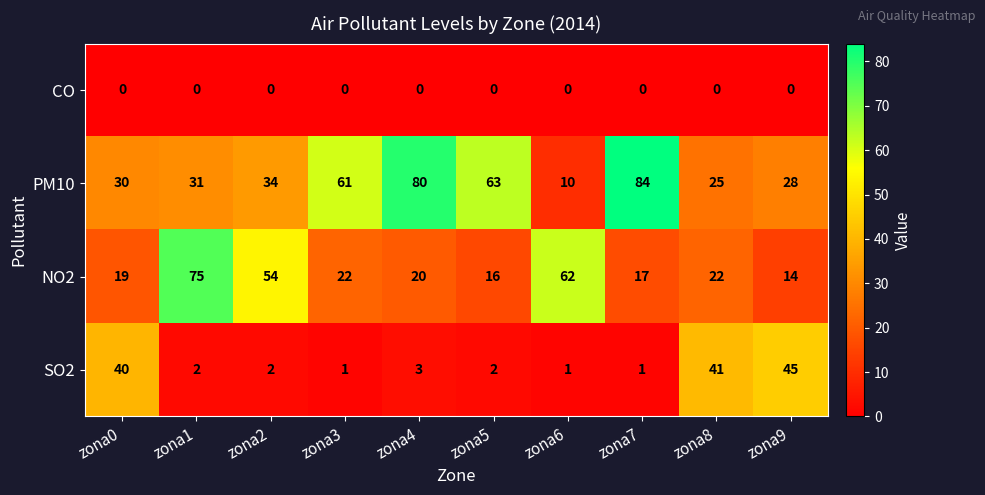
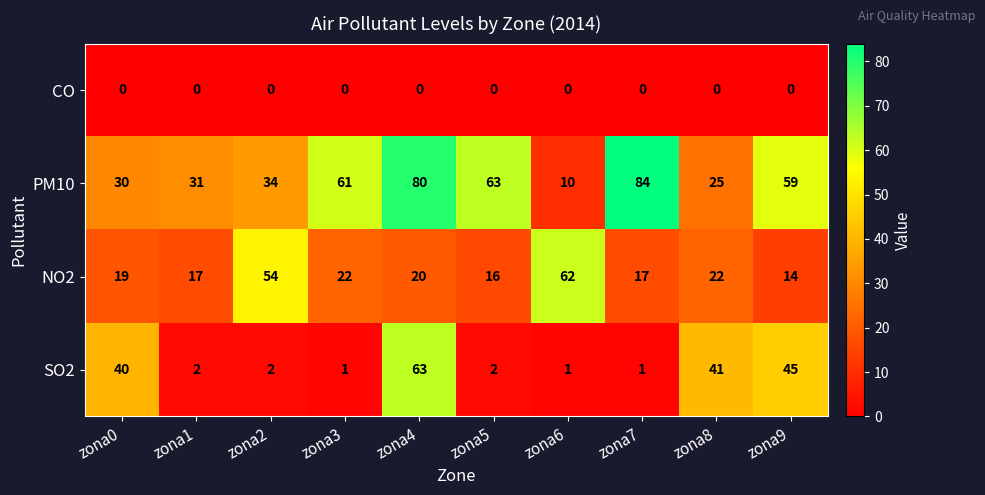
PM10, zona9: 28 -> 59
NO2, zona1: 75 -> 17
SO2, zona4: 3 -> 63
